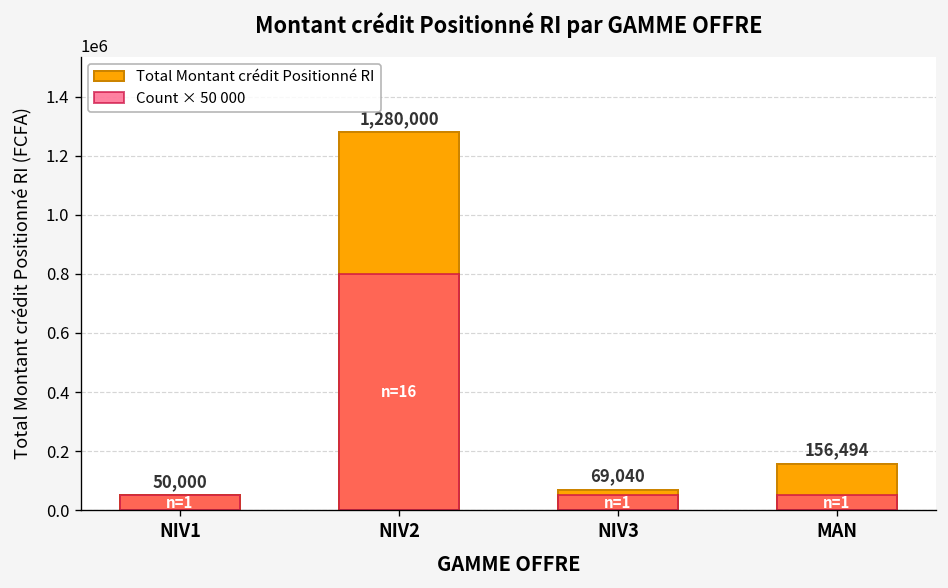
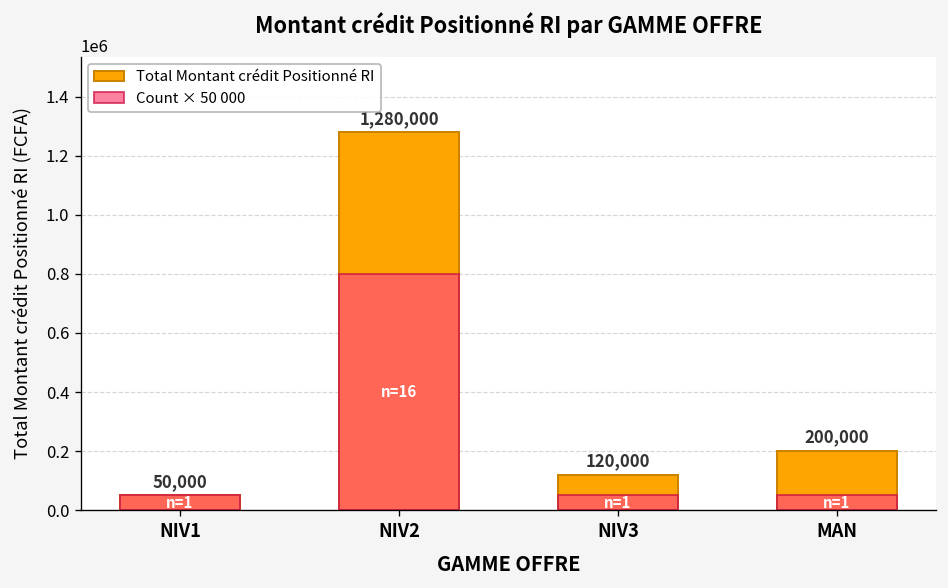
Total Montant crédit Positionné RI, NIV3: 69,040 -> 120,000
Total Montant crédit Positionné RI, MAN: 156,494 -> 200,000
